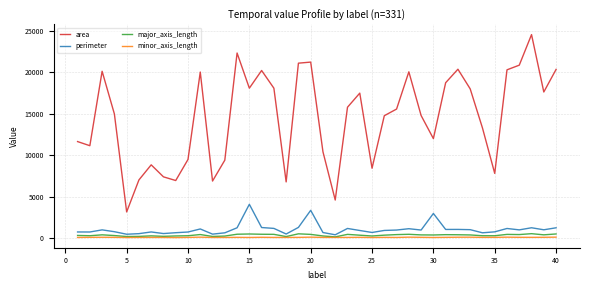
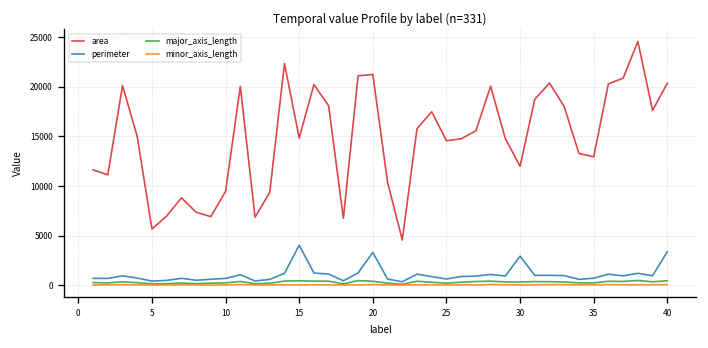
area, 5: 3000 -> 6000
area, 15: 18000 -> 15000
area, 25: 8000 -> 15000
area, 35: 8000 -> 13000
perimeter, 40: 1000 -> 3000
